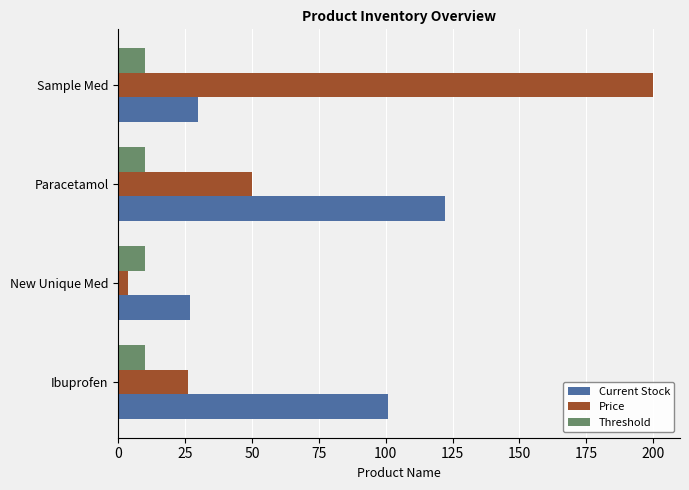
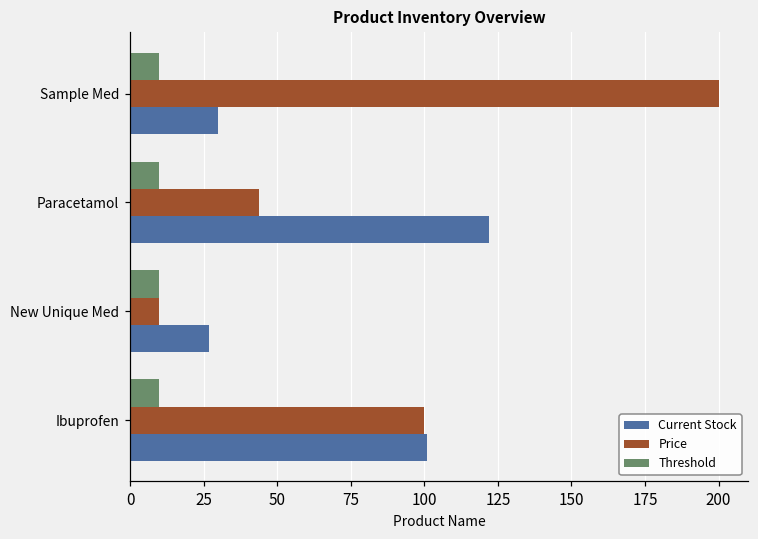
Price, Paracetamol: 50 -> 44
Price, New Unique Med: 4 -> 10
Price, Ibuprofen: 26 -> 100
